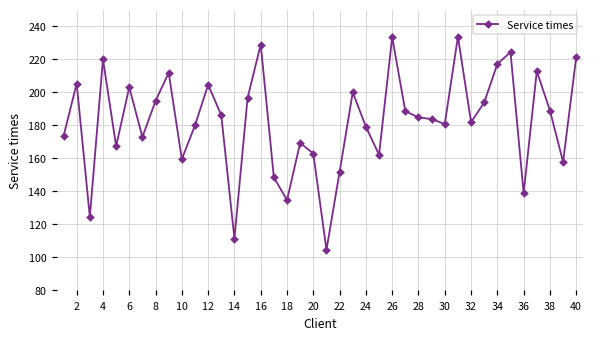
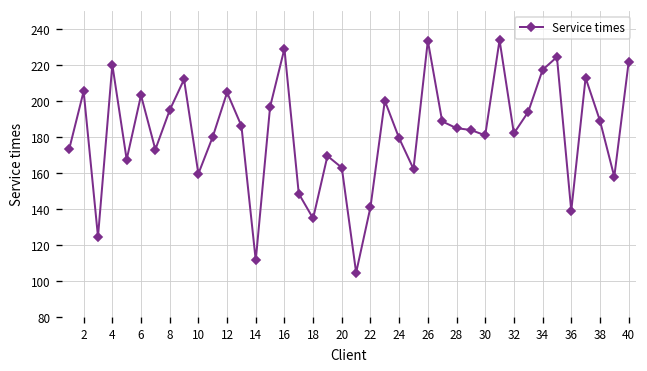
22: 152 -> 141
